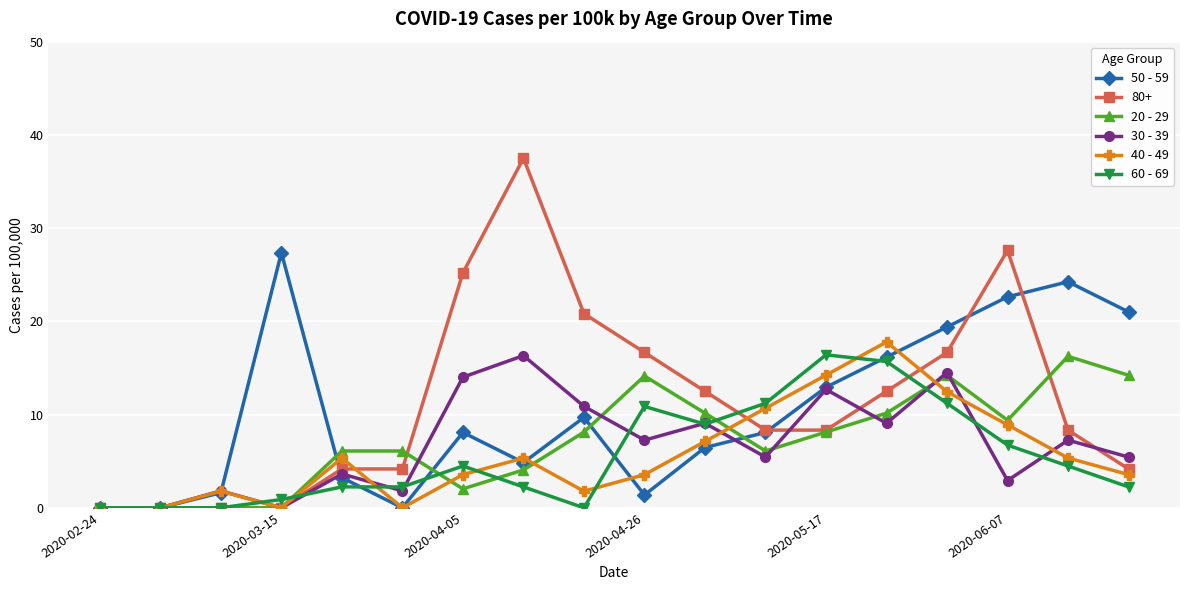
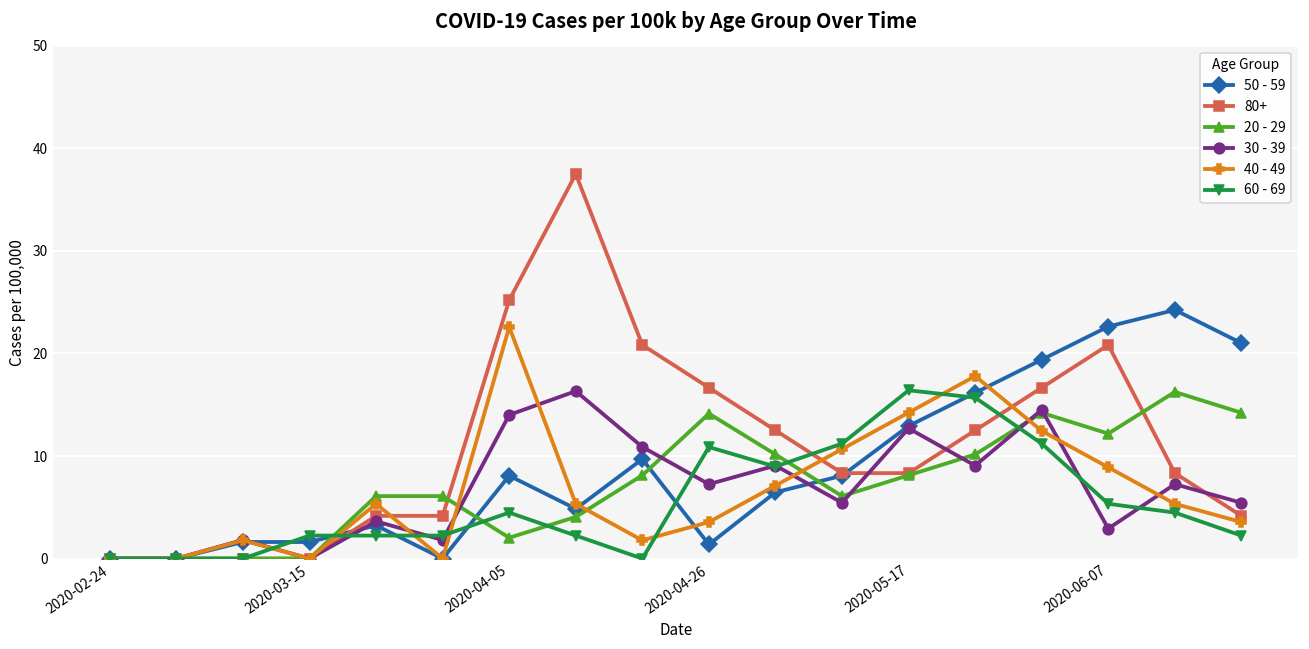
50 - 59, 2020-03-15: 27 -> 2
60 - 69, 2020-03-15: 1 -> 2
40 - 49, 2020-04-05: 4 -> 23
80+, 2020-06-07: 28 -> 21
20 - 29, 2020-06-07: 9 -> 12
60 - 69, 2020-06-07: 7 -> 5
